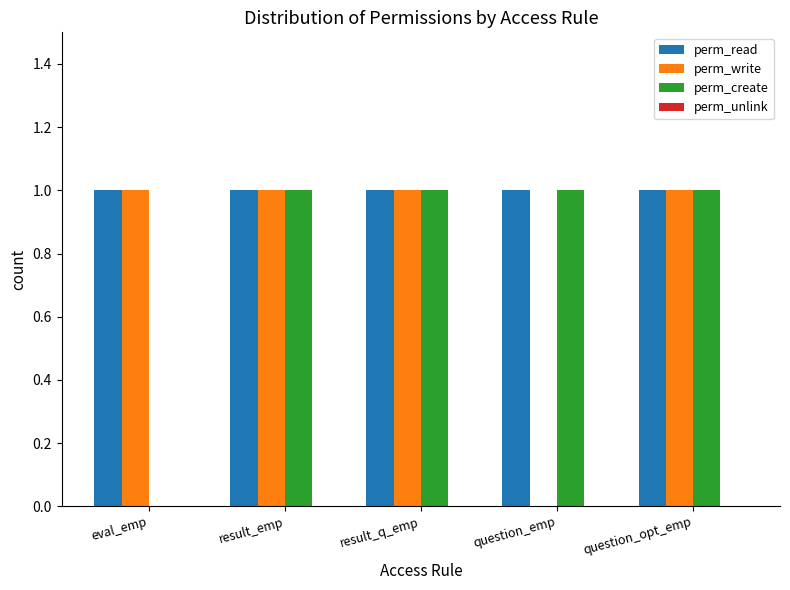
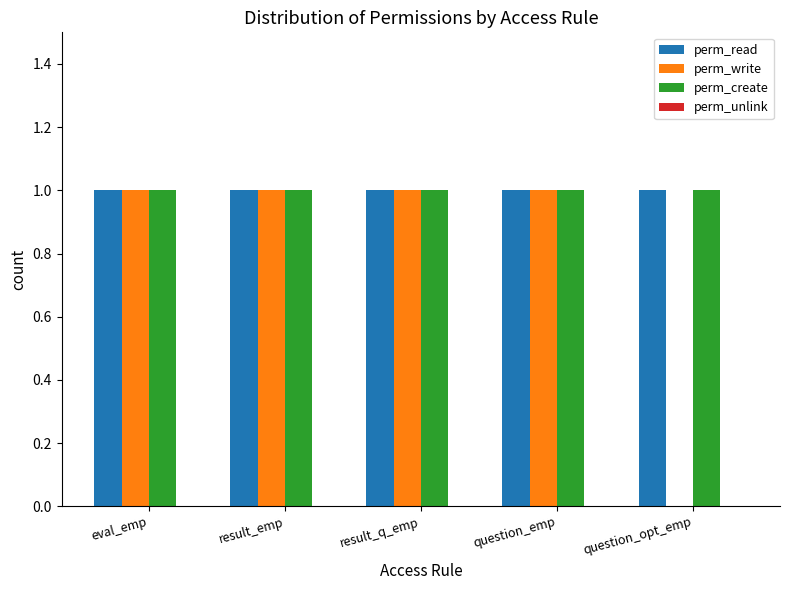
perm_create, eval_emp: 0 -> 1
perm_write, question_emp: 0 -> 1
perm_write, question_opt_emp: 1 -> 0
